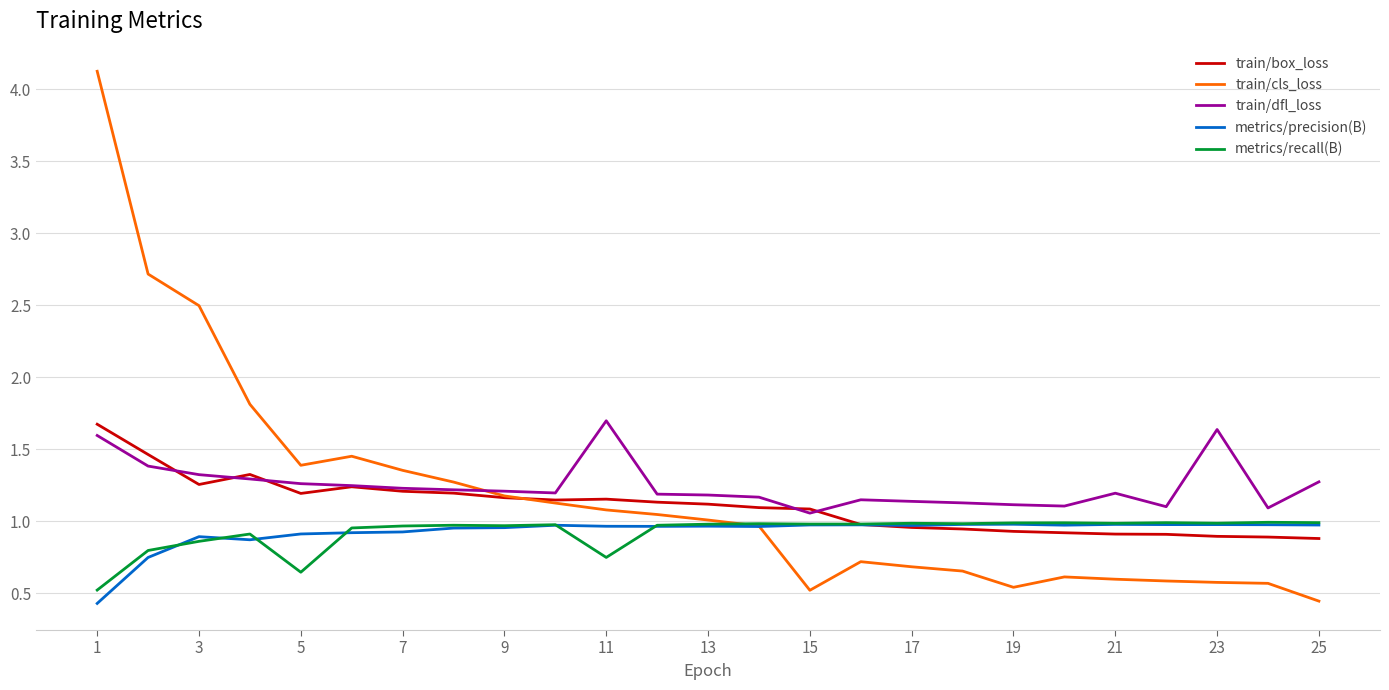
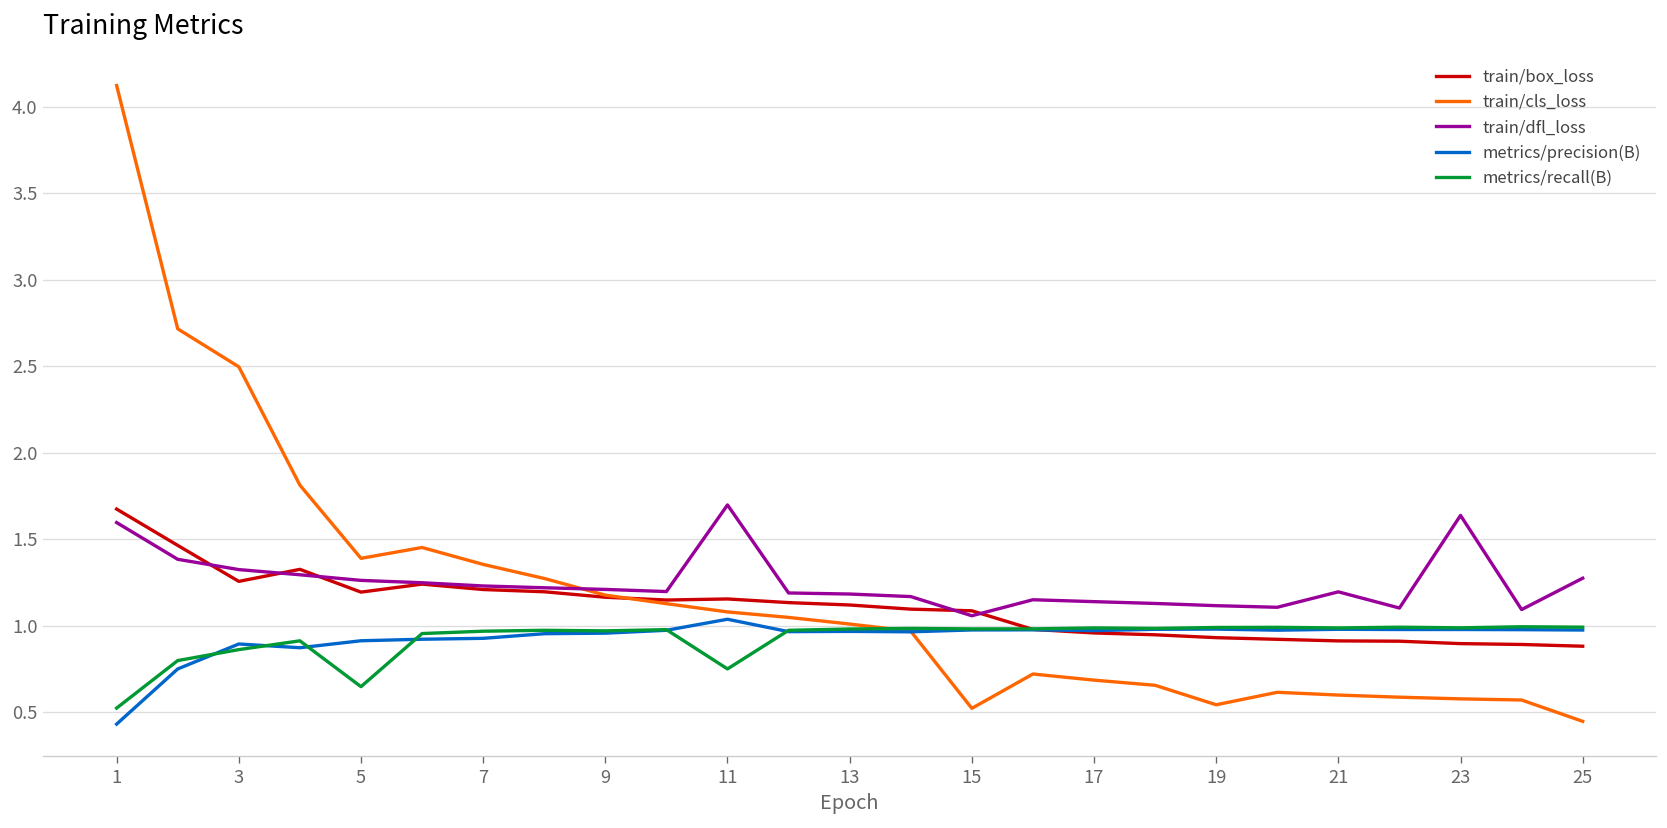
metrics/precision(B), 11: 0.97 -> 1.04
